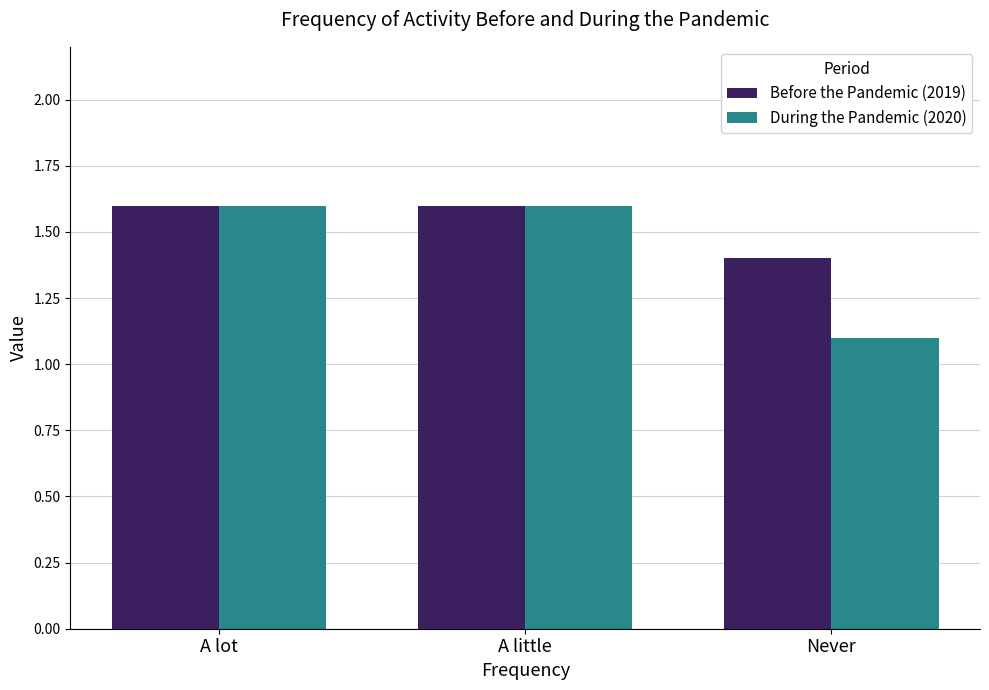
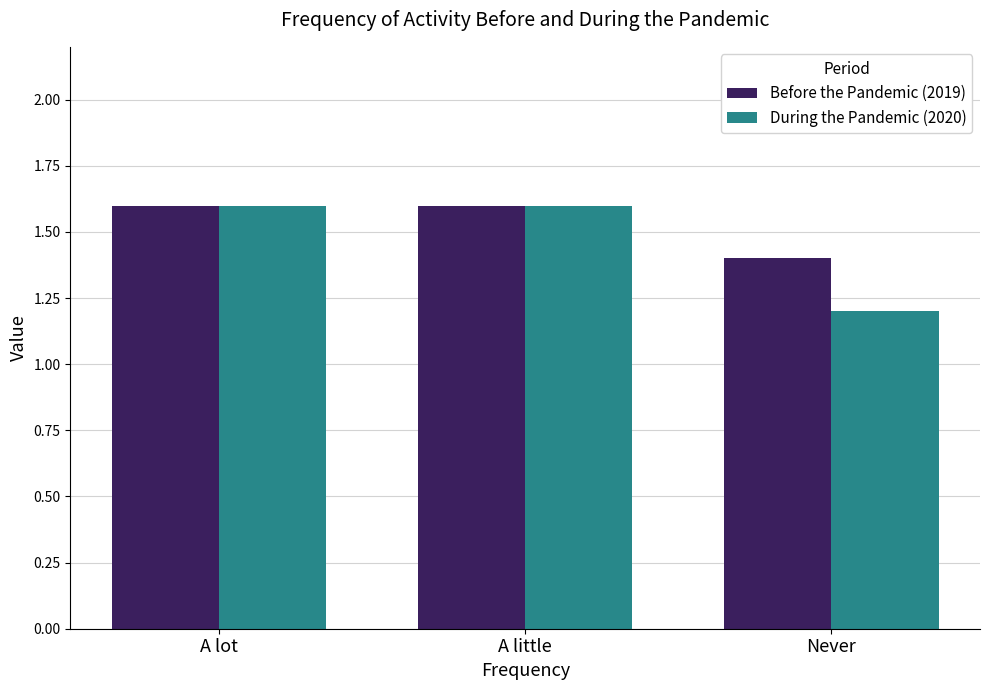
During the Pandemic (2020), Never: 1.1 -> 1.2
